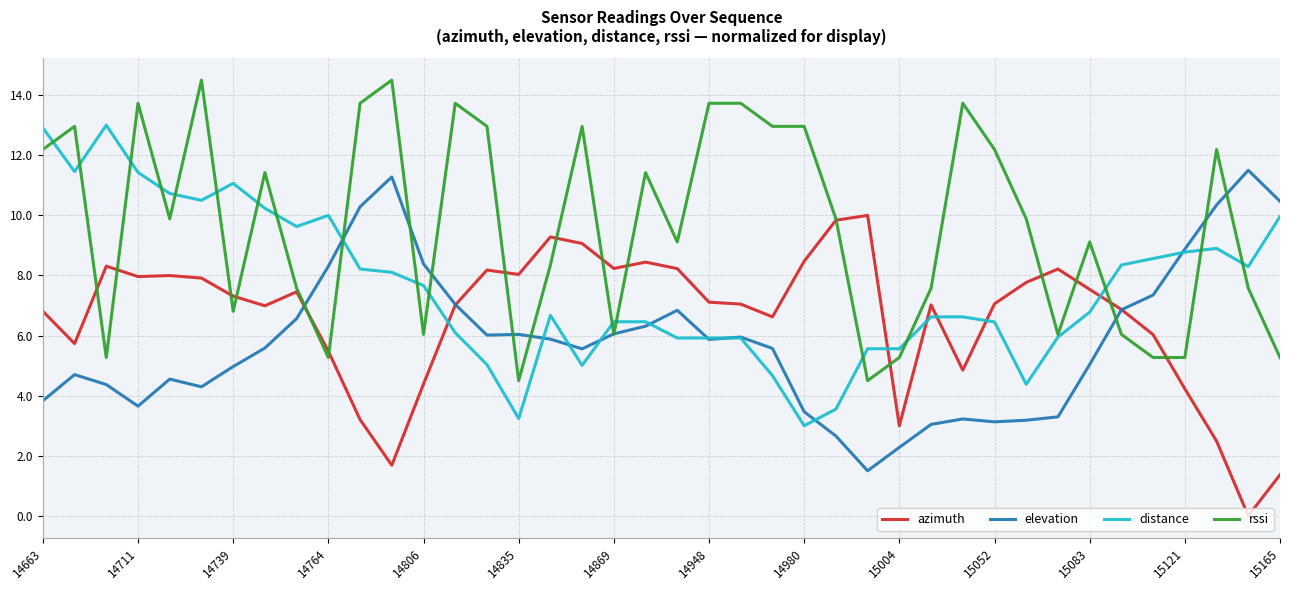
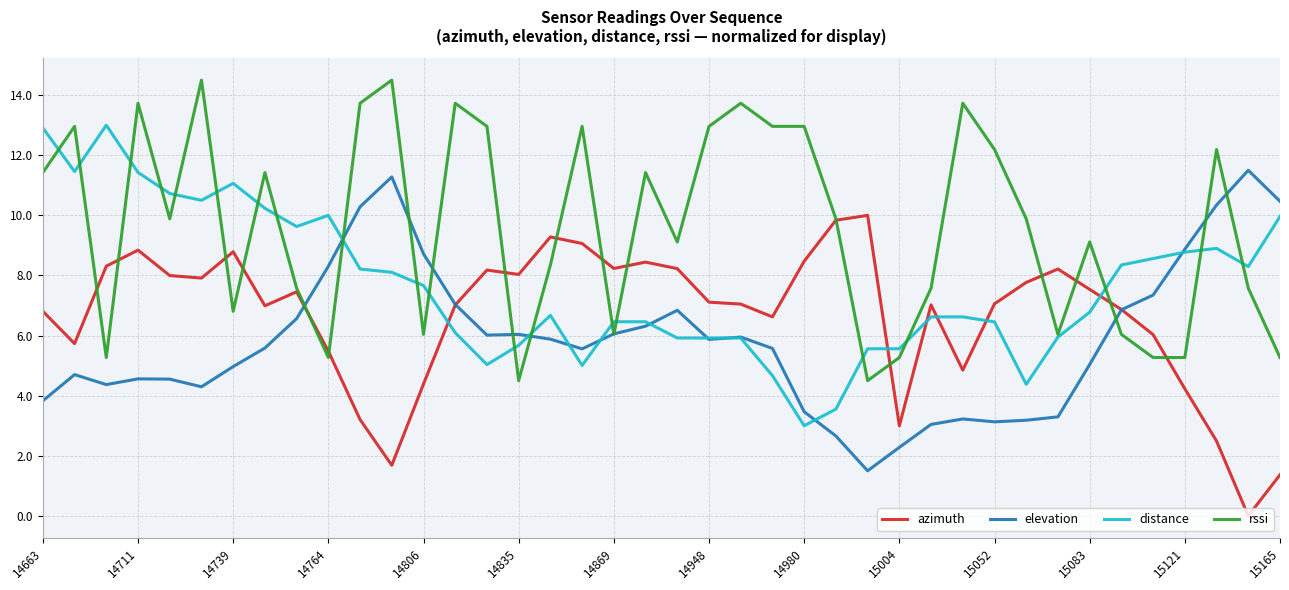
rssi, 14663: 12.2 -> 11.4
azimuth, 14711: 8.0 -> 8.8
elevation, 14711: 3.7 -> 4.6
azimuth, 14739: 7.3 -> 8.8
elevation, 14806: 8.4 -> 8.7
distance, 14835: 3.2 -> 5.7
rssi, 14948: 13.7 -> 13.0
